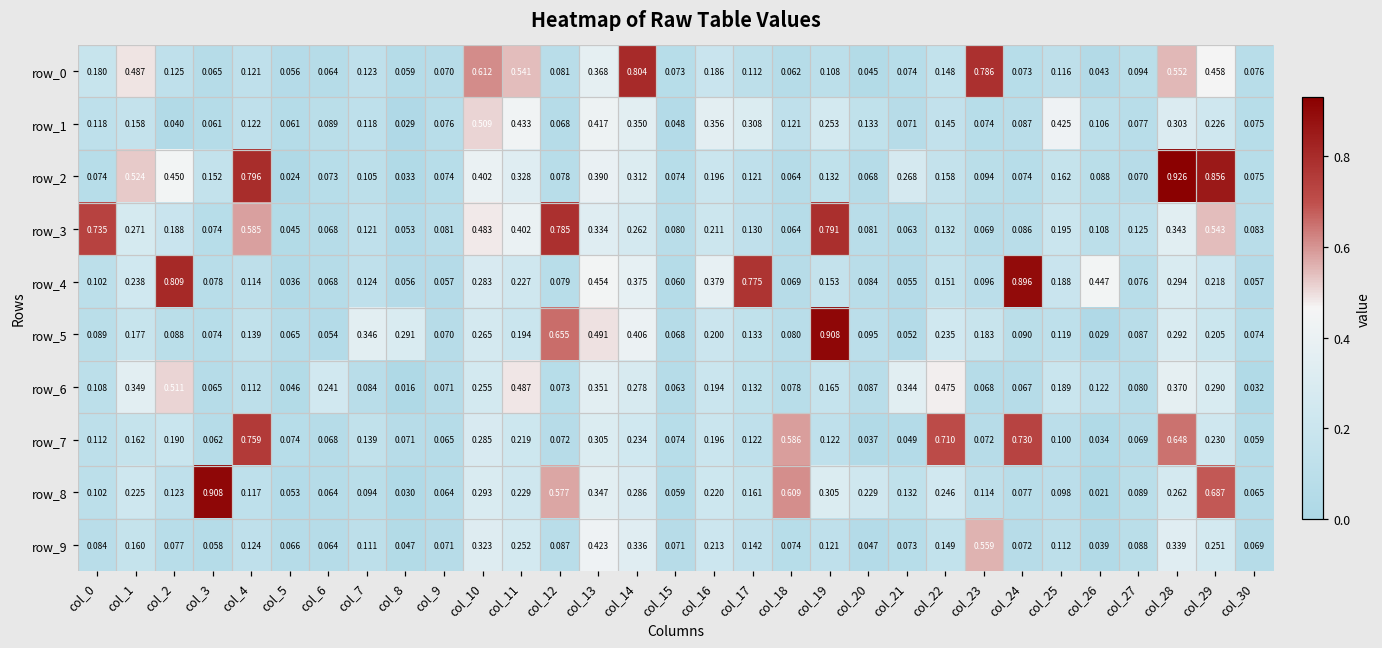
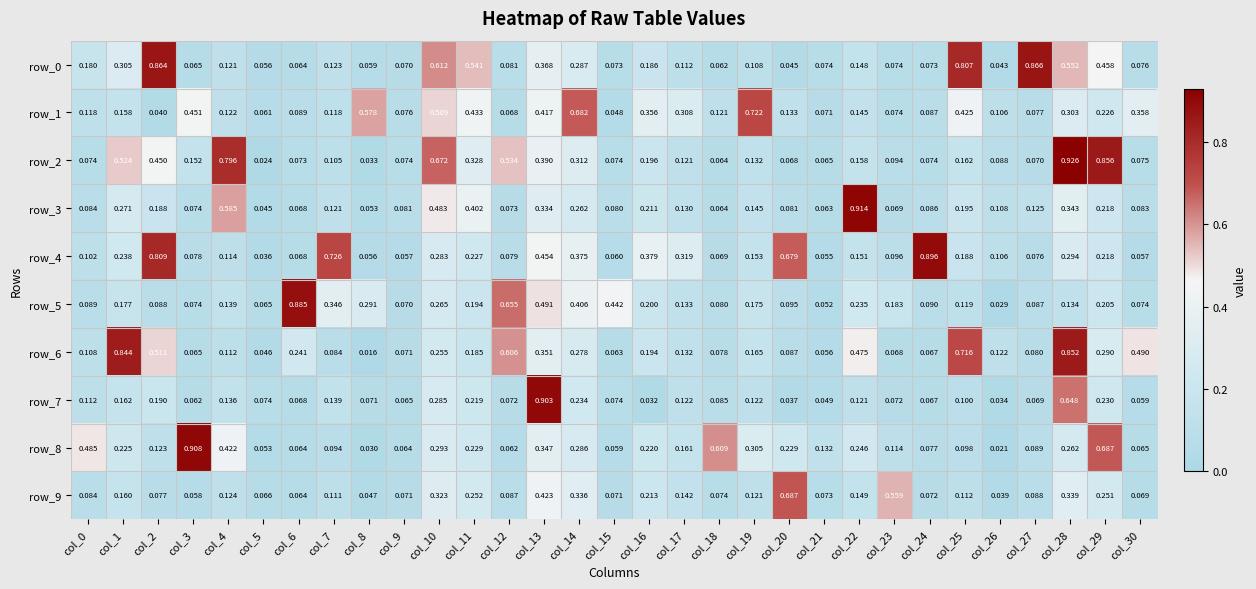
row_0, col_1: 0.487 -> 0.305
row_0, col_2: 0.125 -> 0.864
row_0, col_14: 0.804 -> 0.287
row_0, col_23: 0.786 -> 0.074
row_0, col_25: 0.116 -> 0.807
row_0, col_27: 0.094 -> 0.866
row_1, col_3: 0.061 -> 0.451
row_1, col_8: 0.029 -> 0.578
row_1, col_14: 0.350 -> 0.682
row_1, col_19: 0.253 -> 0.722
row_1, col_30: 0.075 -> 0.358
row_2, col_10: 0.402 -> 0.672
row_2, col_12: 0.078 -> 0.534
row_2, col_21: 0.268 -> 0.065
row_3, col_0: 0.735 -> 0.084
row_3, col_12: 0.785 -> 0.073
row_3, col_19: 0.791 -> 0.145
row_3, col_22: 0.132 -> 0.914
row_3, col_29: 0.543 -> 0.218
row_4, col_7: 0.124 -> 0.726
row_4, col_17: 0.775 -> 0.319
row_4, col_20: 0.084 -> 0.679
row_4, col_26: 0.447 -> 0.106
row_5, col_6: 0.054 -> 0.885
row_5, col_15: 0.068 -> 0.442
row_5, col_19: 0.908 -> 0.175
row_5, col_28: 0.292 -> 0.134
row_6, col_1: 0.349 -> 0.844
row_6, col_11: 0.487 -> 0.185
row_6, col_12: 0.073 -> 0.606
row_6, col_21: 0.344 -> 0.056
row_6, col_25: 0.189 -> 0.716
row_6, col_28: 0.370 -> 0.852
row_6, col_30: 0.032 -> 0.490
row_7, col_4: 0.759 -> 0.136
row_7, col_13: 0.305 -> 0.903
row_7, col_16: 0.196 -> 0.032
row_7, col_18: 0.586 -> 0.085
row_7, col_22: 0.710 -> 0.121
row_7, col_24: 0.730 -> 0.067
row_8, col_0: 0.102 -> 0.485
row_8, col_4: 0.117 -> 0.422
row_8, col_12: 0.577 -> 0.062
row_9, col_20: 0.047 -> 0.687
